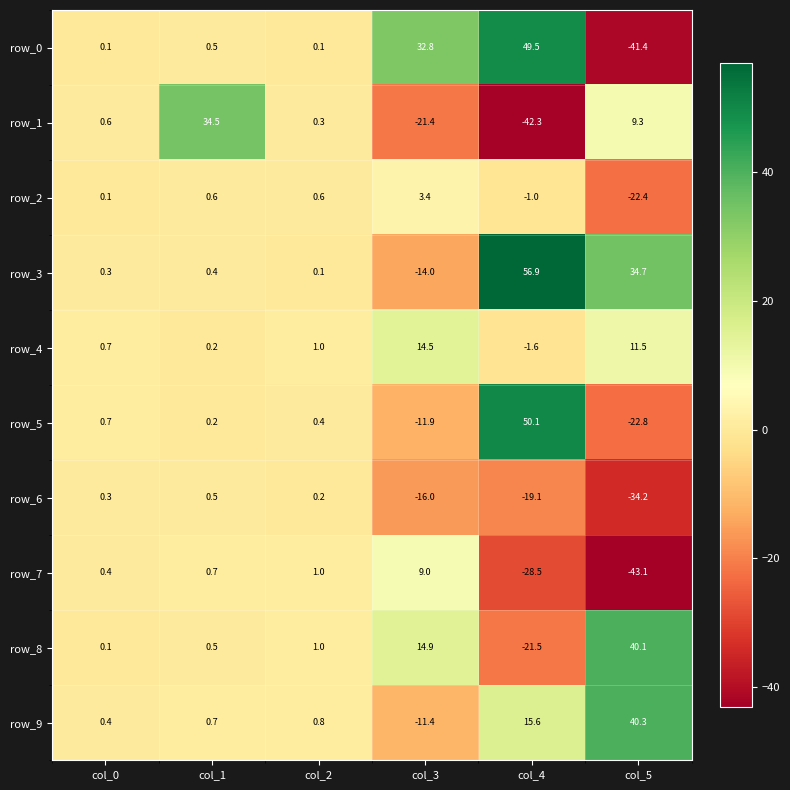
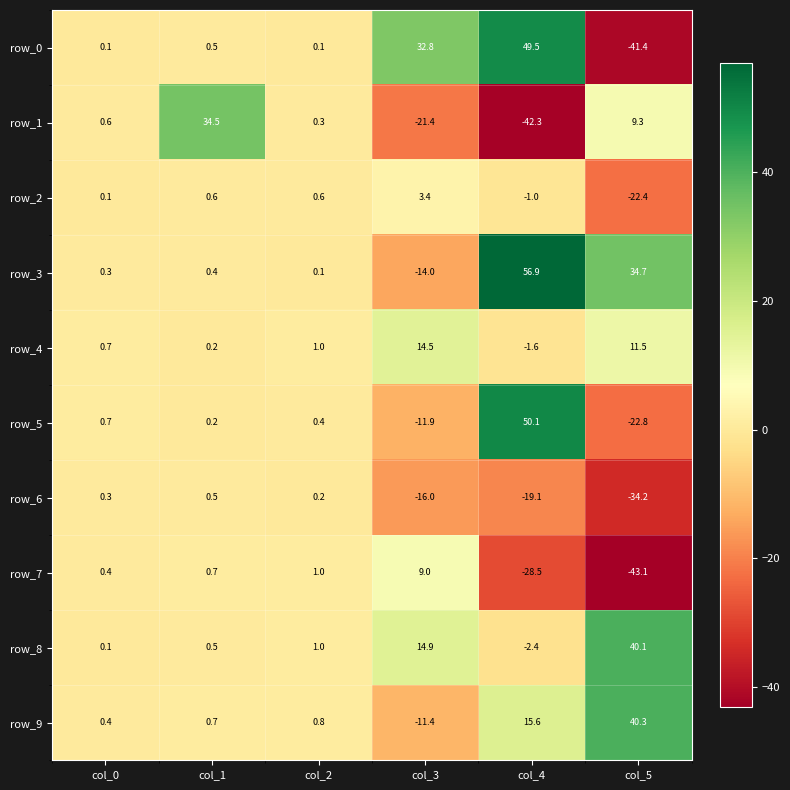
row_8, col_4: -21.5 -> -2.4
